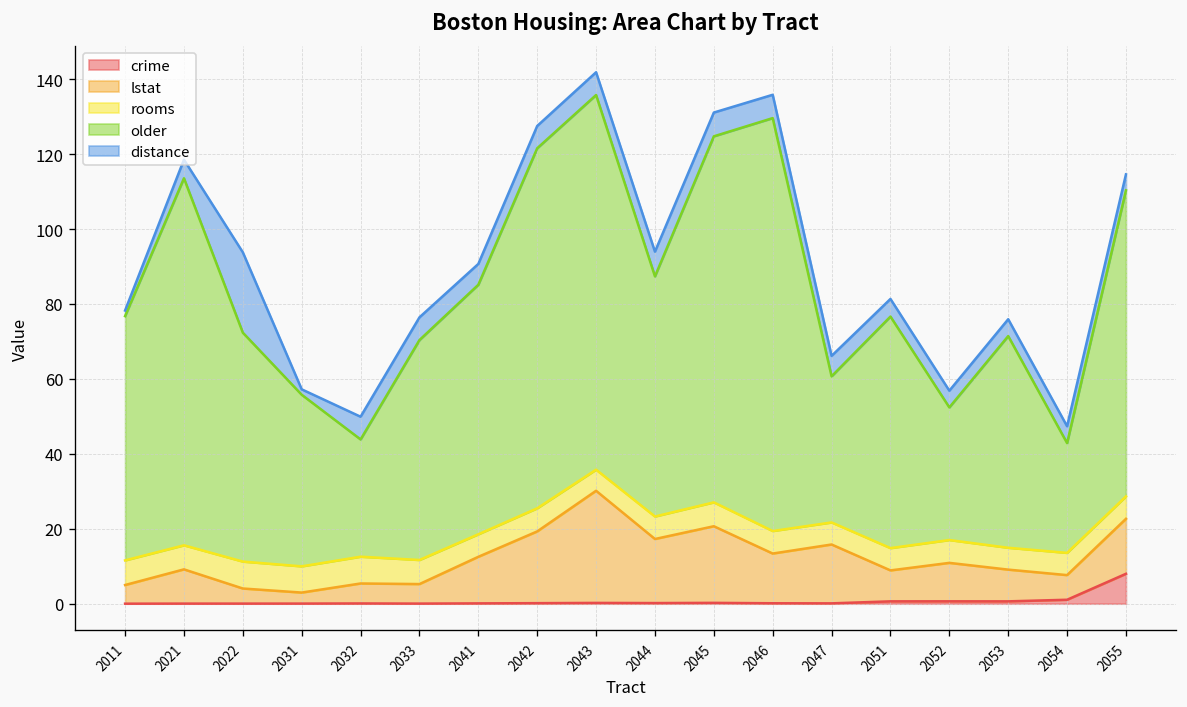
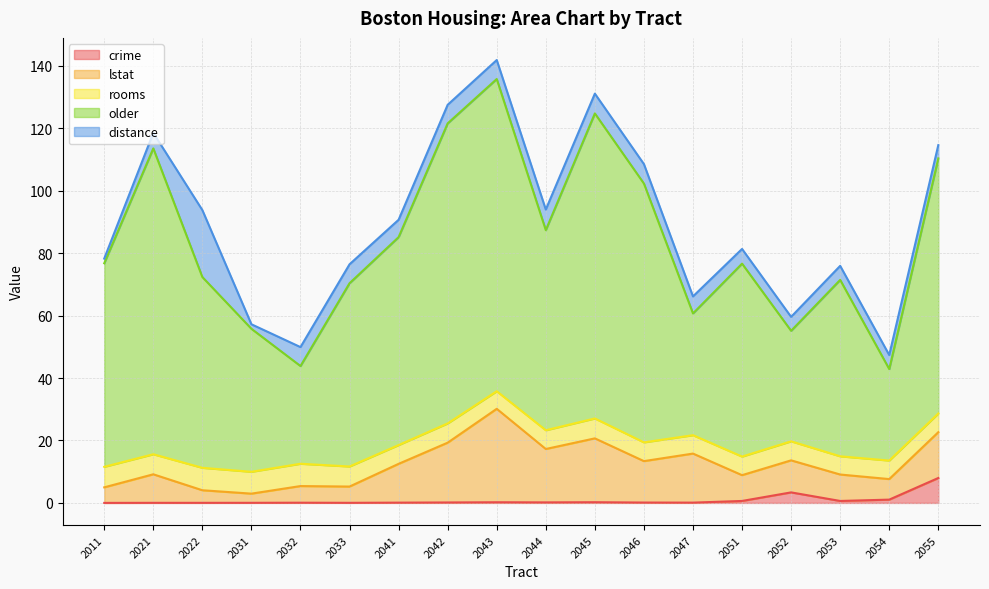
older, 2046: 110 -> 83
crime, 2052: 1 -> 3
